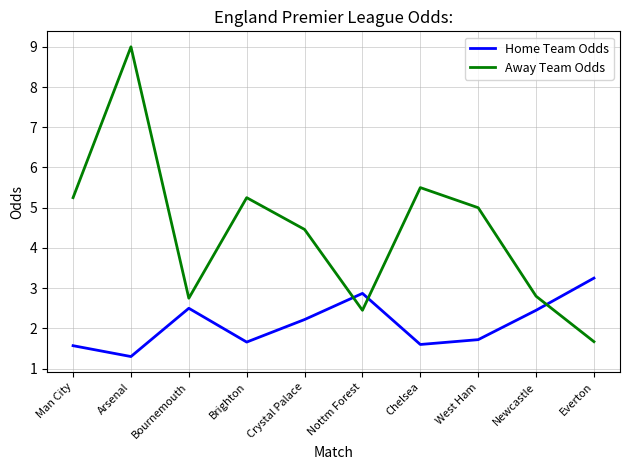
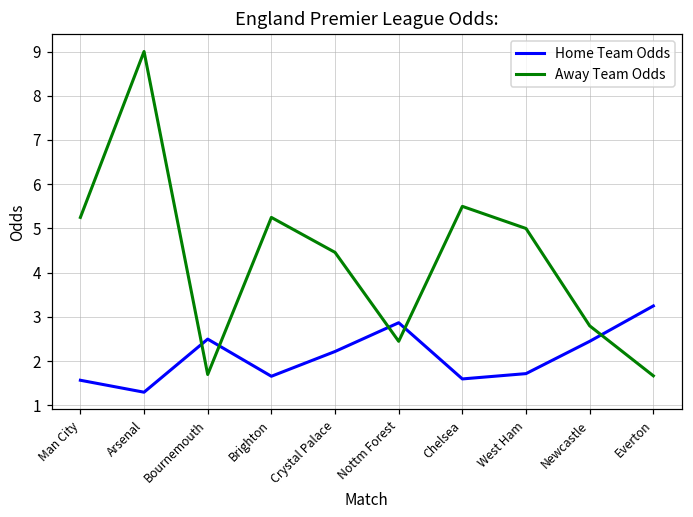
Away Team Odds, Bournemouth: 2.8 -> 1.7
